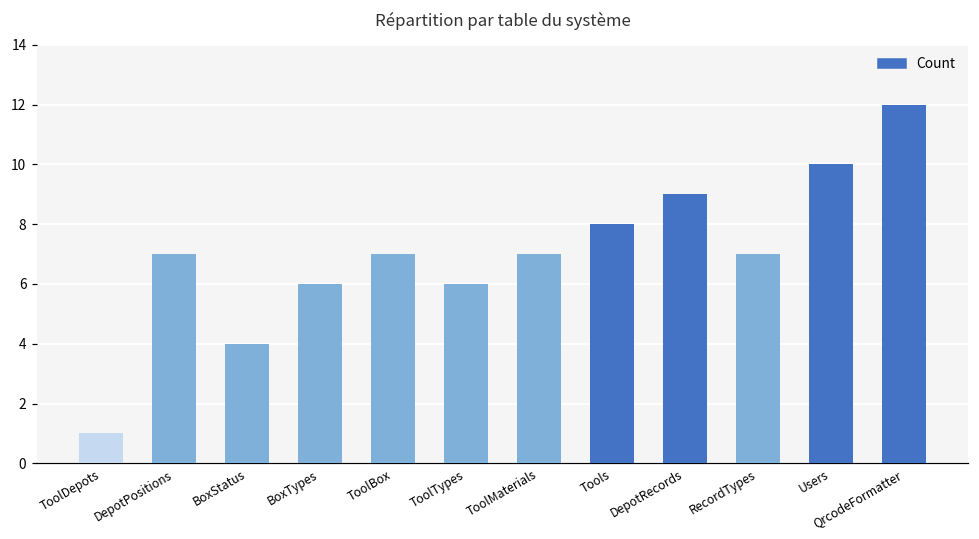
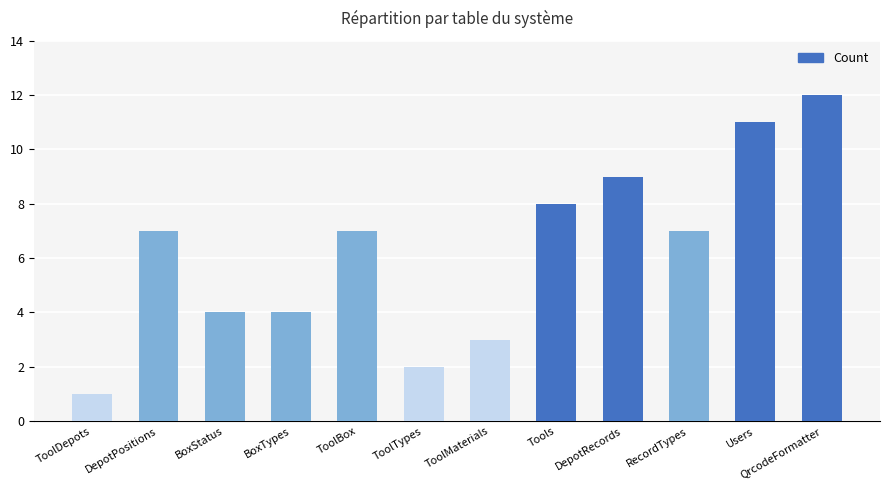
BoxTypes: 6 -> 4
ToolTypes: 6 -> 2
ToolMaterials: 7 -> 3
Users: 10 -> 11
